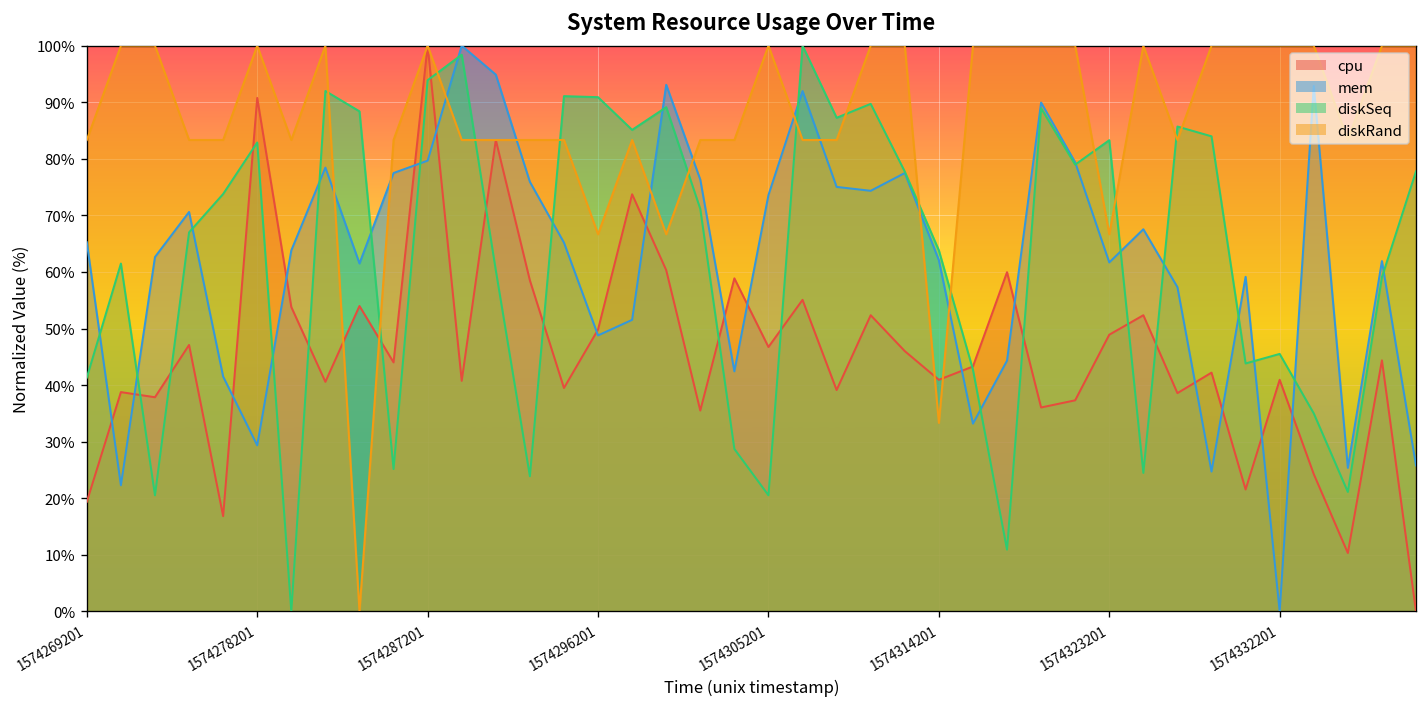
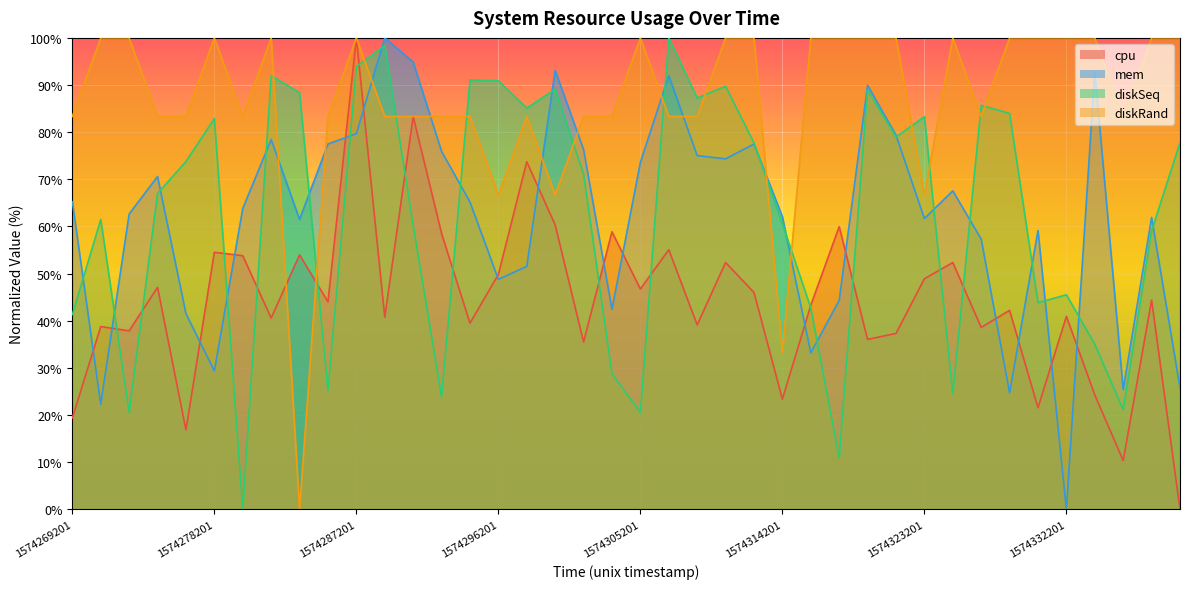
cpu, 1574278201: 91% -> 55%
cpu, 1574314201: 41% -> 23%
diskSeq, 1574314201: 64% -> 61%
